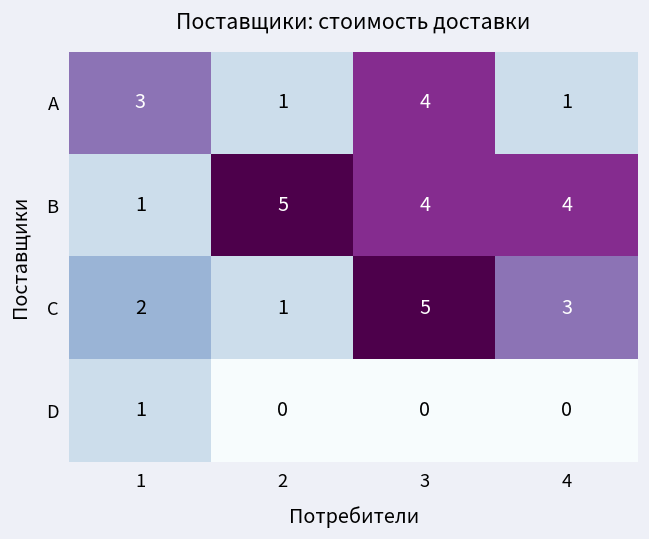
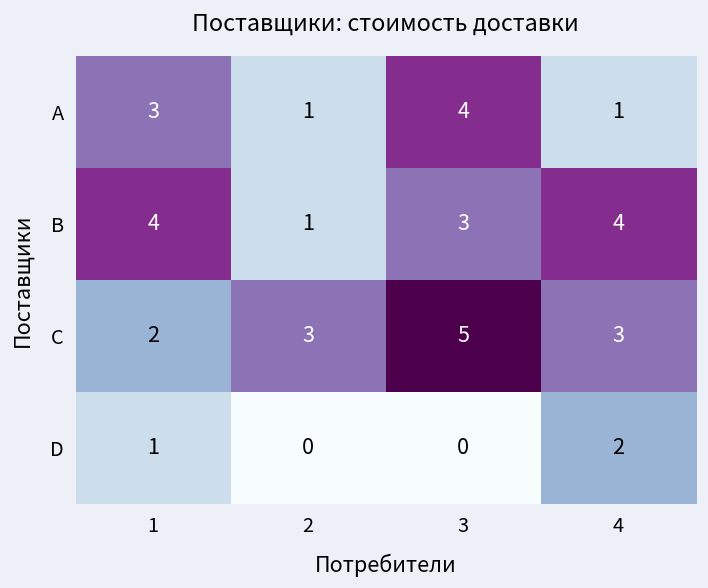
B, 1: 1 -> 4
B, 2: 5 -> 1
B, 3: 4 -> 3
C, 2: 1 -> 3
D, 4: 0 -> 2
